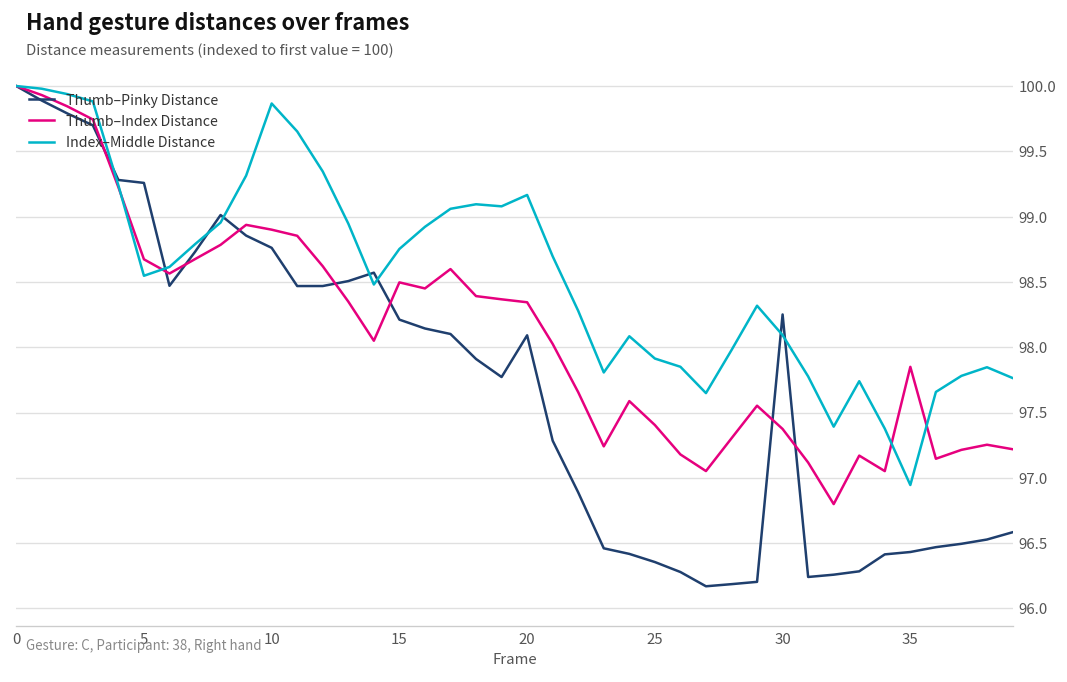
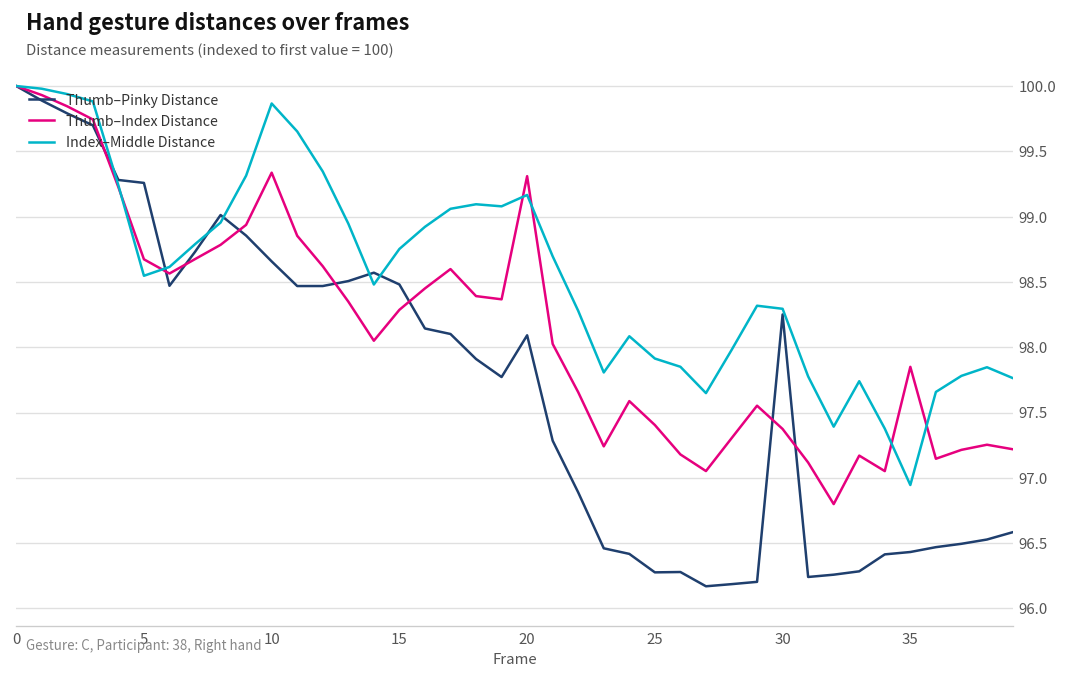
Thumb–Pinky Distance, 10: 98.76 -> 98.66
Thumb–Index Distance, 10: 98.90 -> 99.34
Thumb–Pinky Distance, 15: 98.21 -> 98.48
Thumb–Index Distance, 15: 98.50 -> 98.29
Thumb–Index Distance, 20: 98.34 -> 99.31
Thumb–Pinky Distance, 25: 96.36 -> 96.28
Index–Middle Distance, 30: 98.09 -> 98.29
